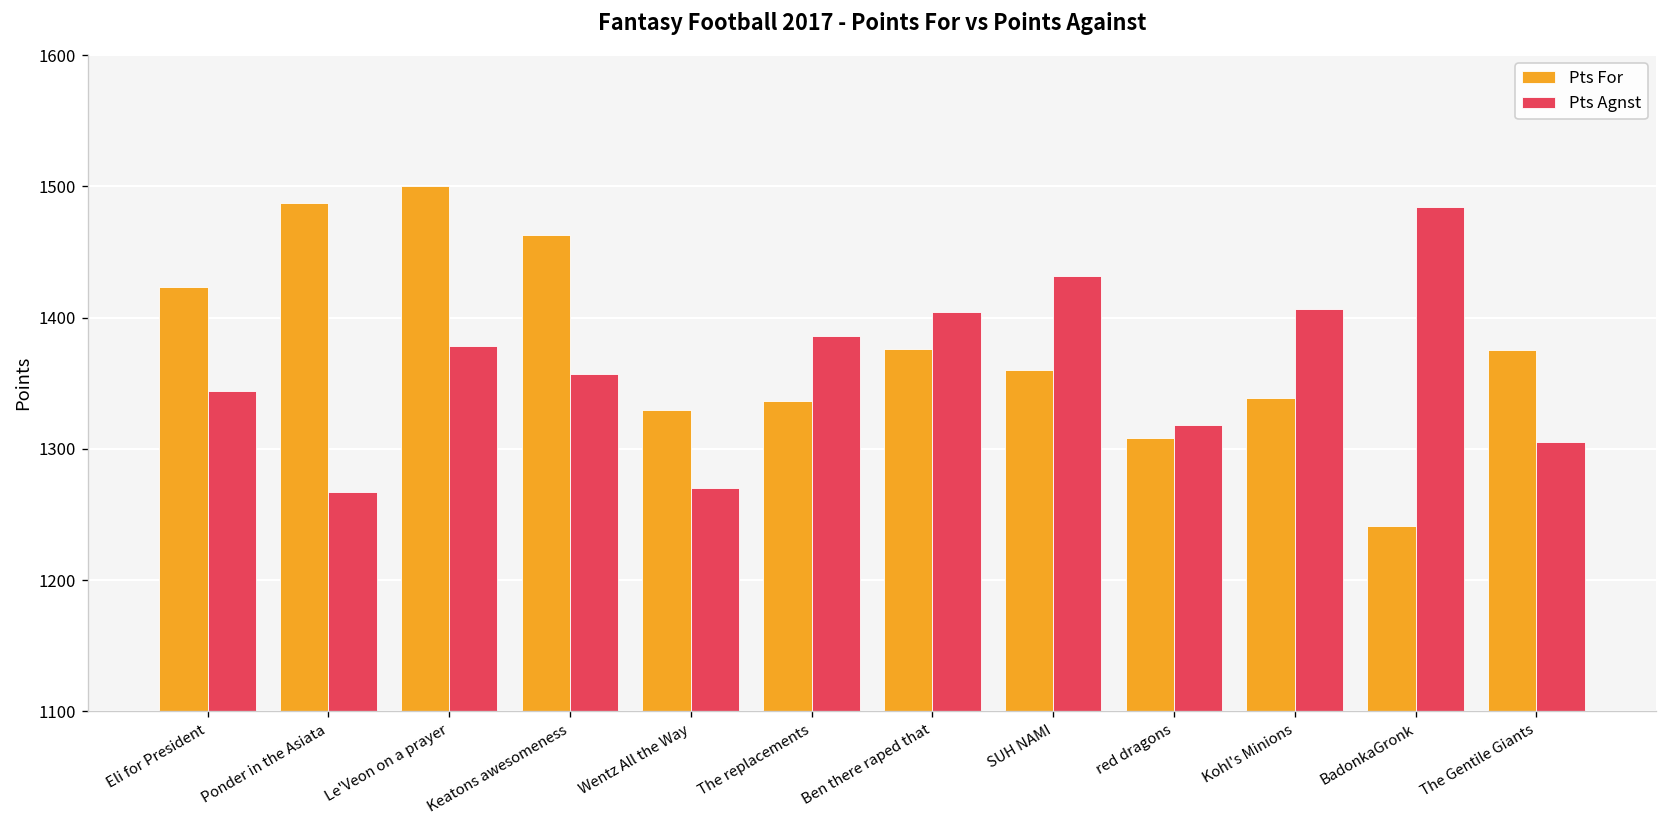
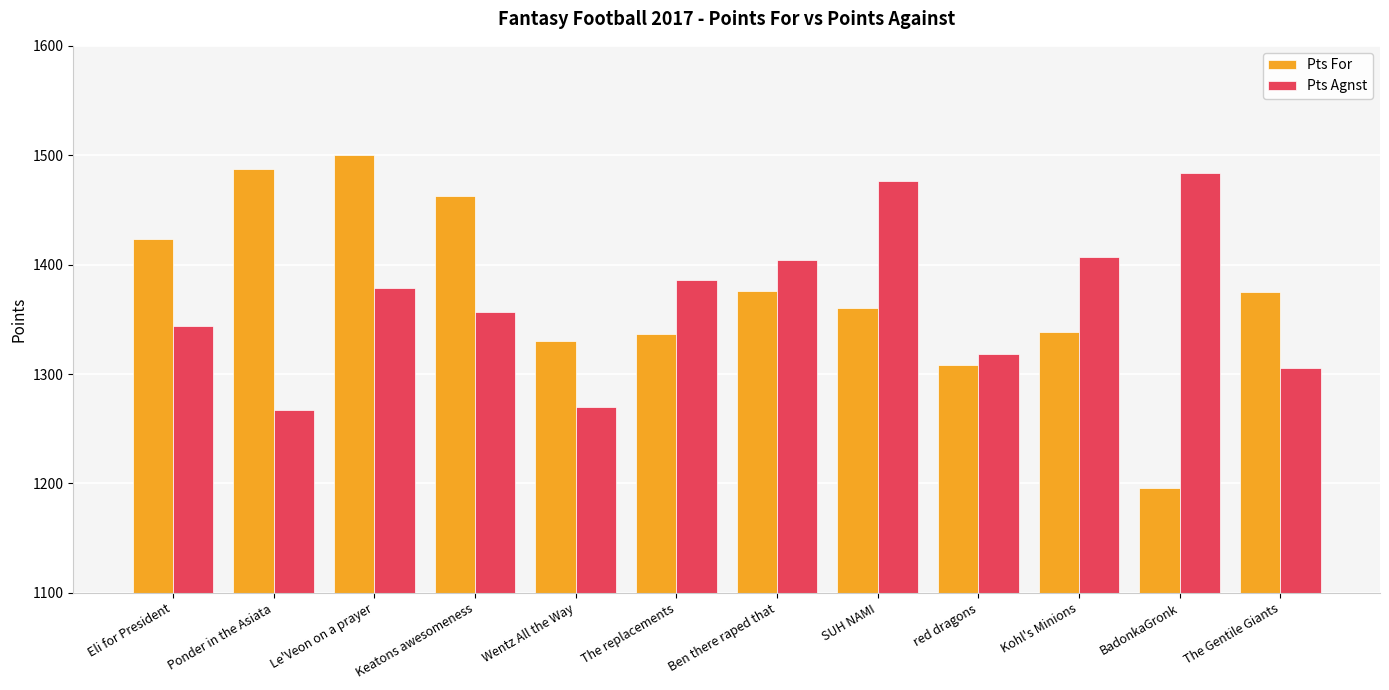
Pts Agnst, SUH NAMI: 1432 -> 1477
Pts For, BadonkaGronk: 1242 -> 1196
